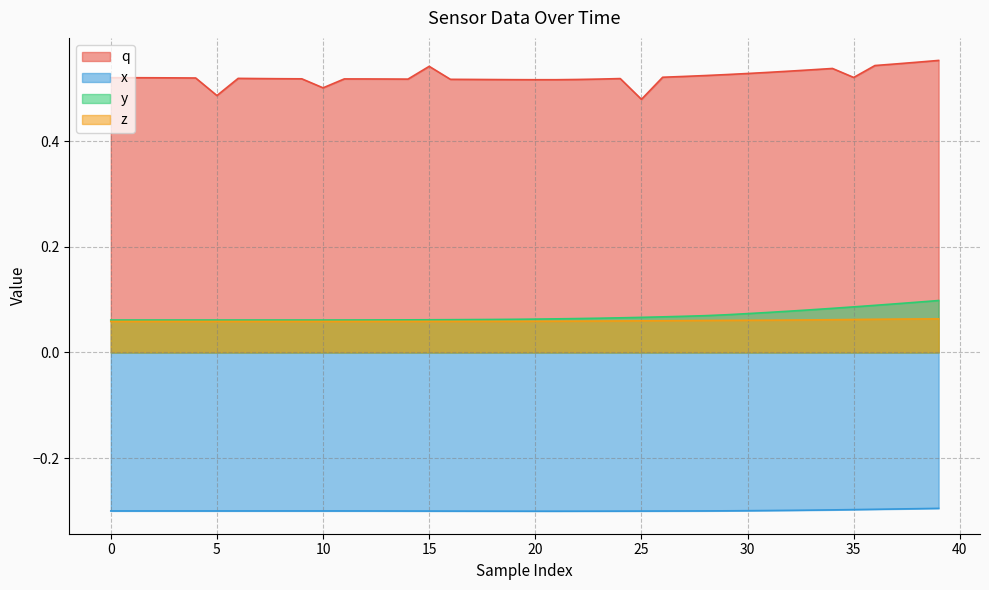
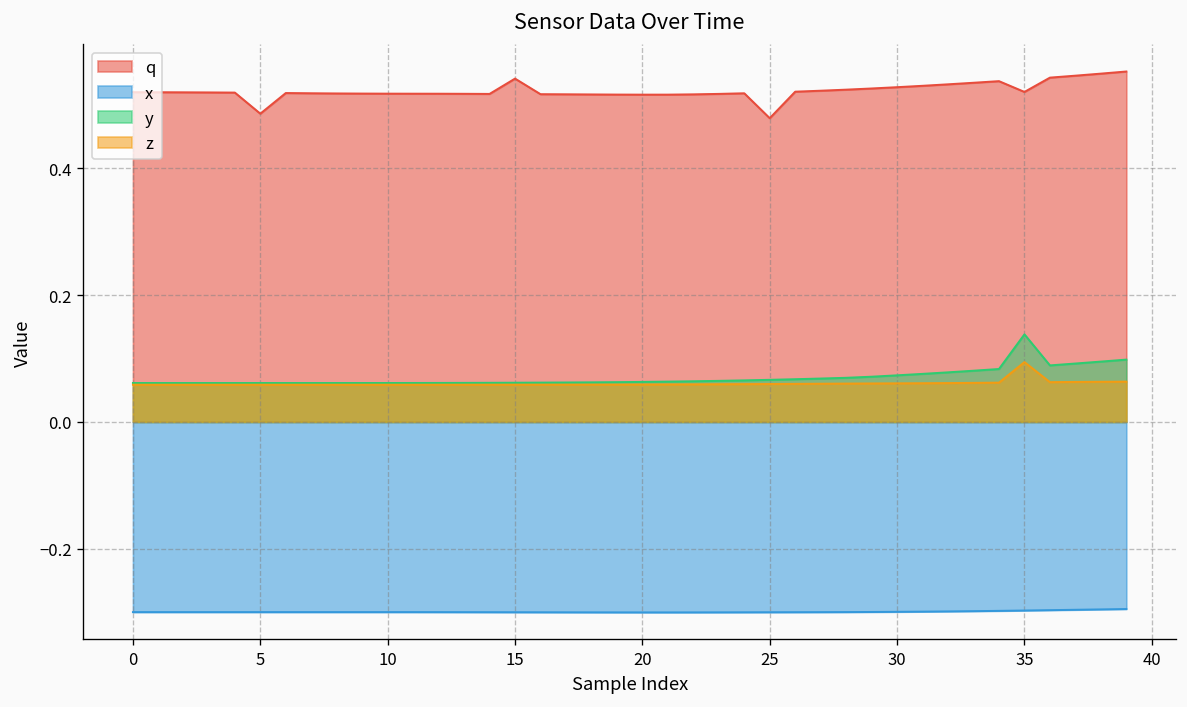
q, 10: 0.50 -> 0.52
y, 35: 0.09 -> 0.14
z, 35: 0.06 -> 0.09
